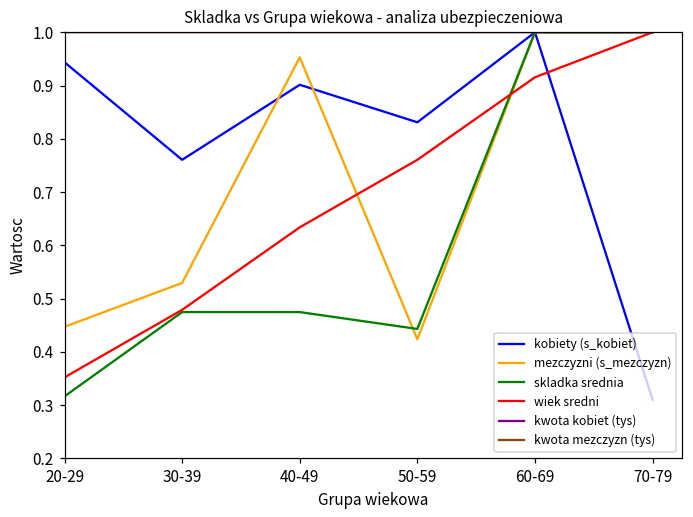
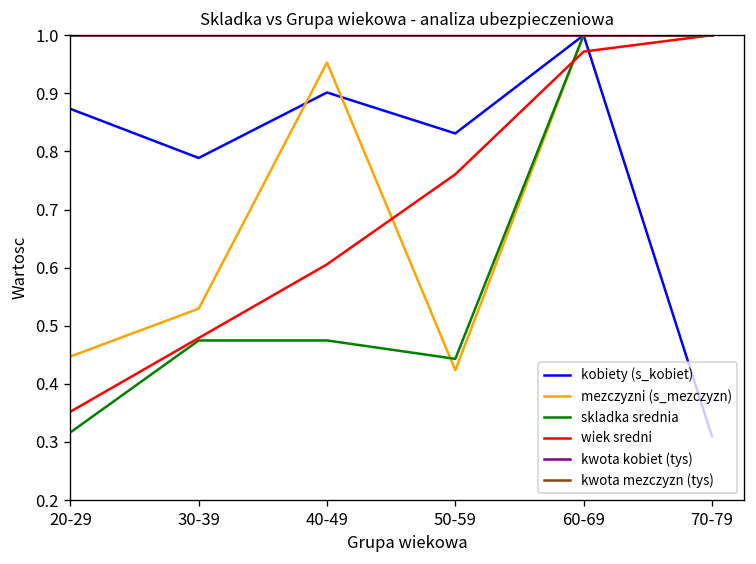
kobiety (s_kobiet), 20-29: 0.94 -> 0.87
kobiety (s_kobiet), 30-39: 0.76 -> 0.79
wiek sredni, 40-49: 0.63 -> 0.61
wiek sredni, 60-69: 0.92 -> 0.97
